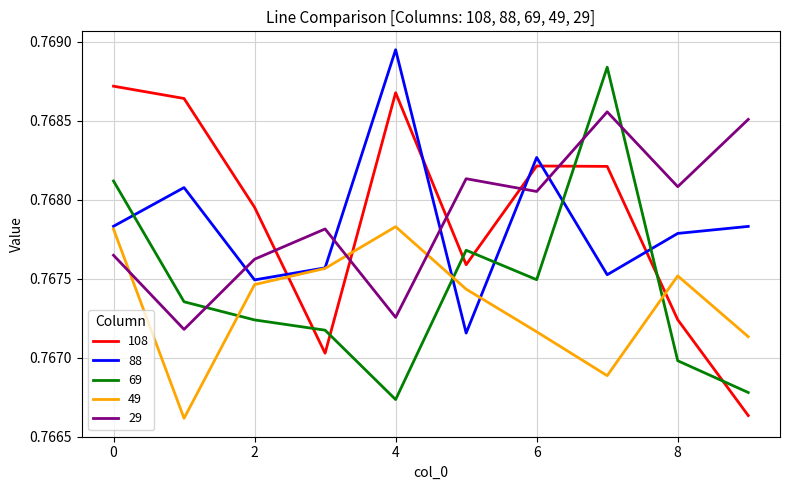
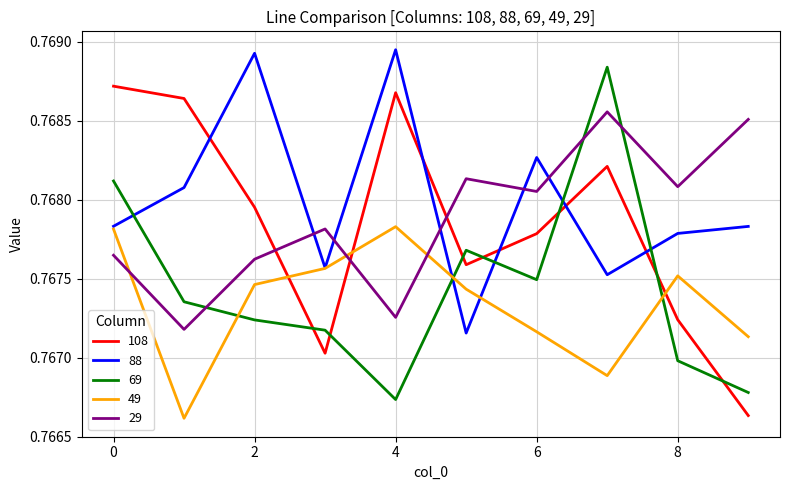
88, 2: 0.76749 -> 0.76893
108, 6: 0.76821 -> 0.76779
